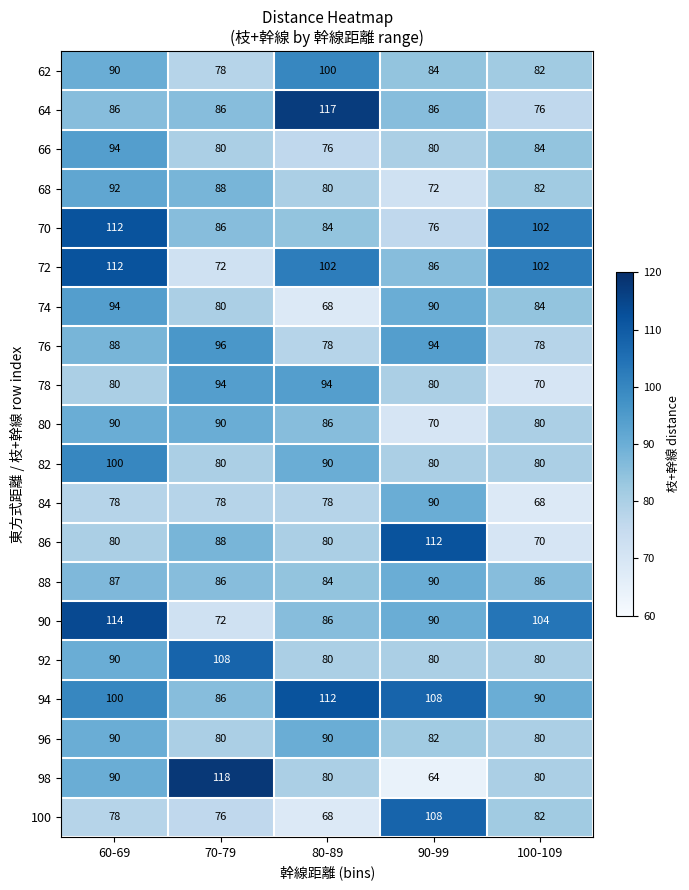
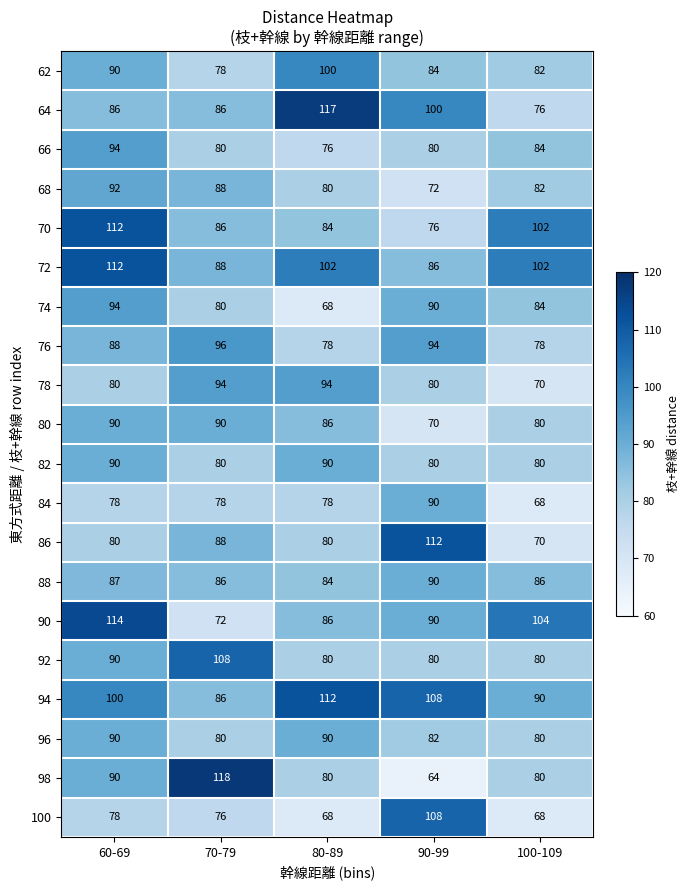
64, 90-99: 86 -> 100
72, 70-79: 72 -> 88
82, 60-69: 100 -> 90
100, 100-109: 82 -> 68
